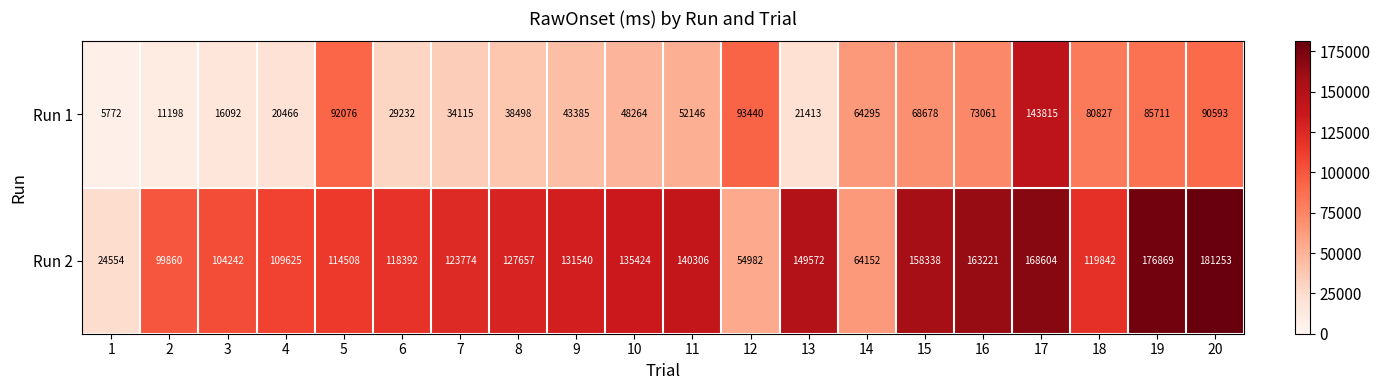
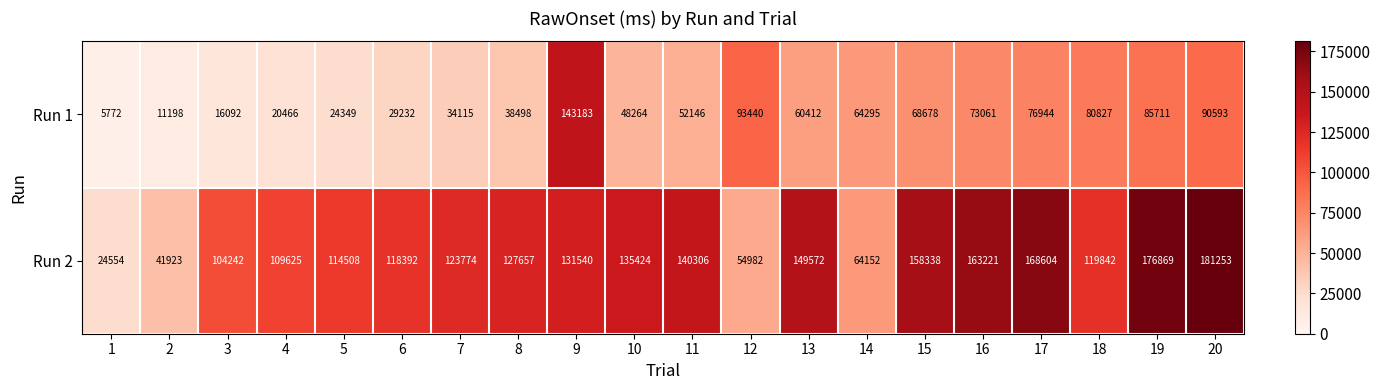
Run 1, 5: 92076 -> 24349
Run 1, 9: 43385 -> 143183
Run 1, 13: 21413 -> 60412
Run 1, 17: 143815 -> 76944
Run 2, 2: 99860 -> 41923
